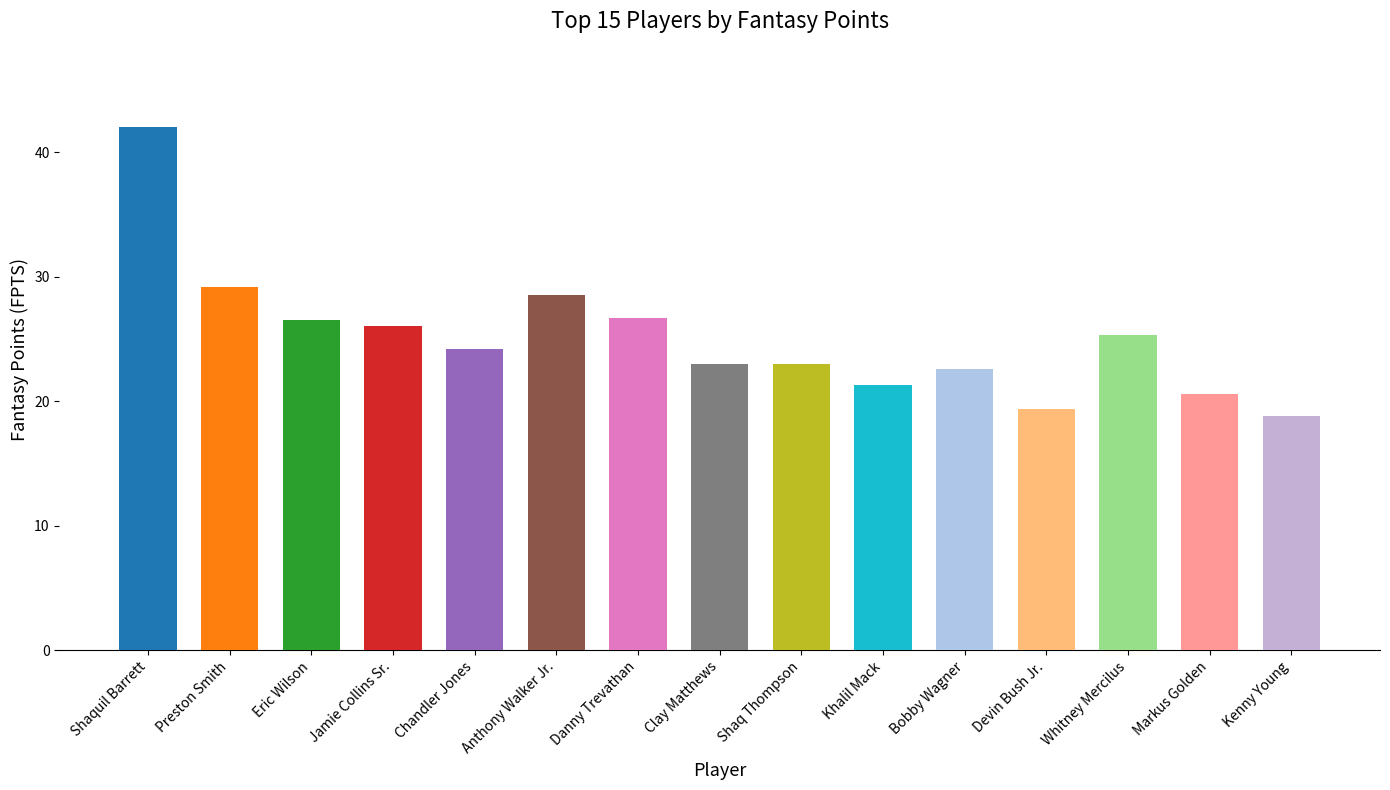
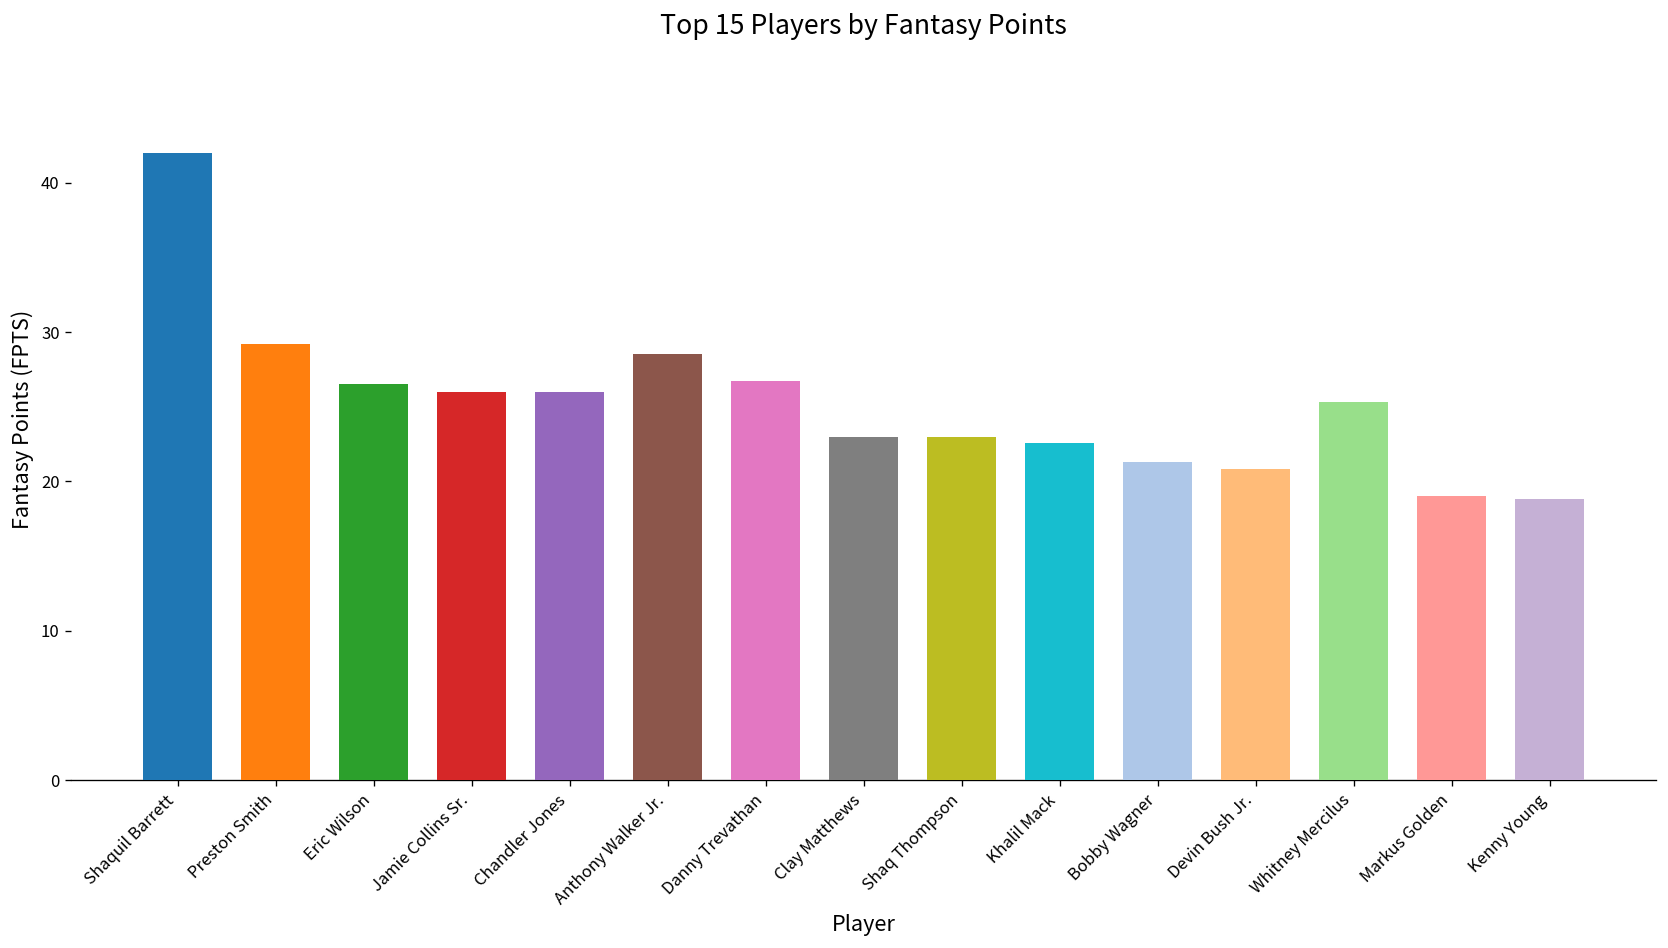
Chandler Jones: 24.2 -> 26.0
Khalil Mack: 21.3 -> 22.6
Bobby Wagner: 22.6 -> 21.3
Devin Bush Jr.: 19.4 -> 20.8
Markus Golden: 20.6 -> 19.0
